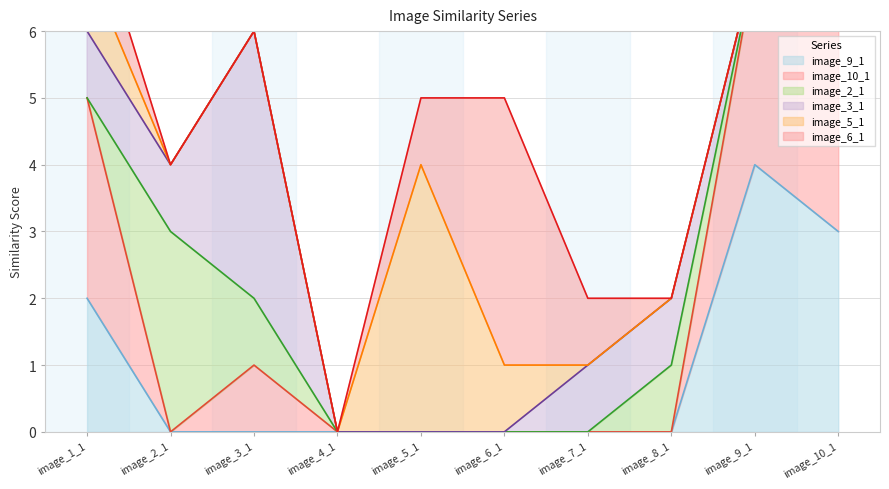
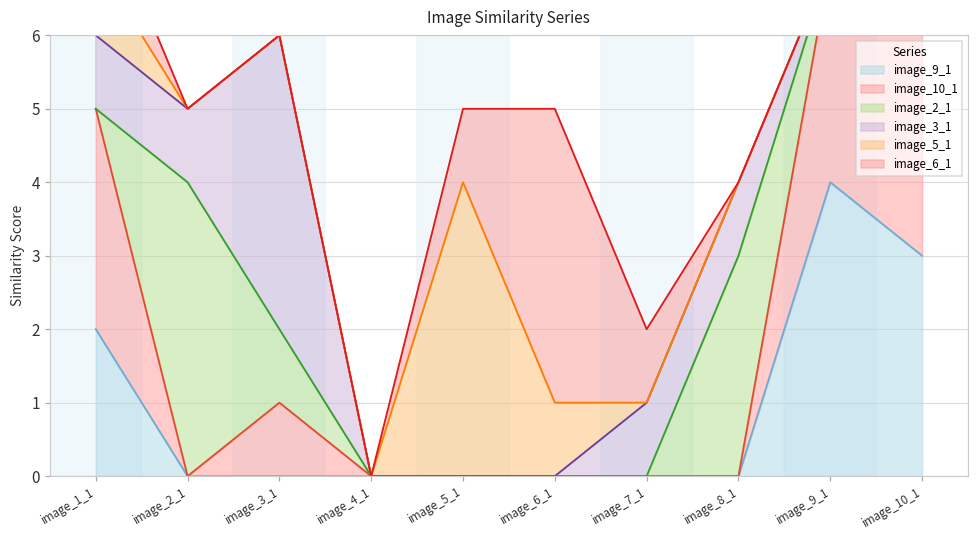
image_2_1, image_2_1: 3 -> 4
image_2_1, image_8_1: 1 -> 3
